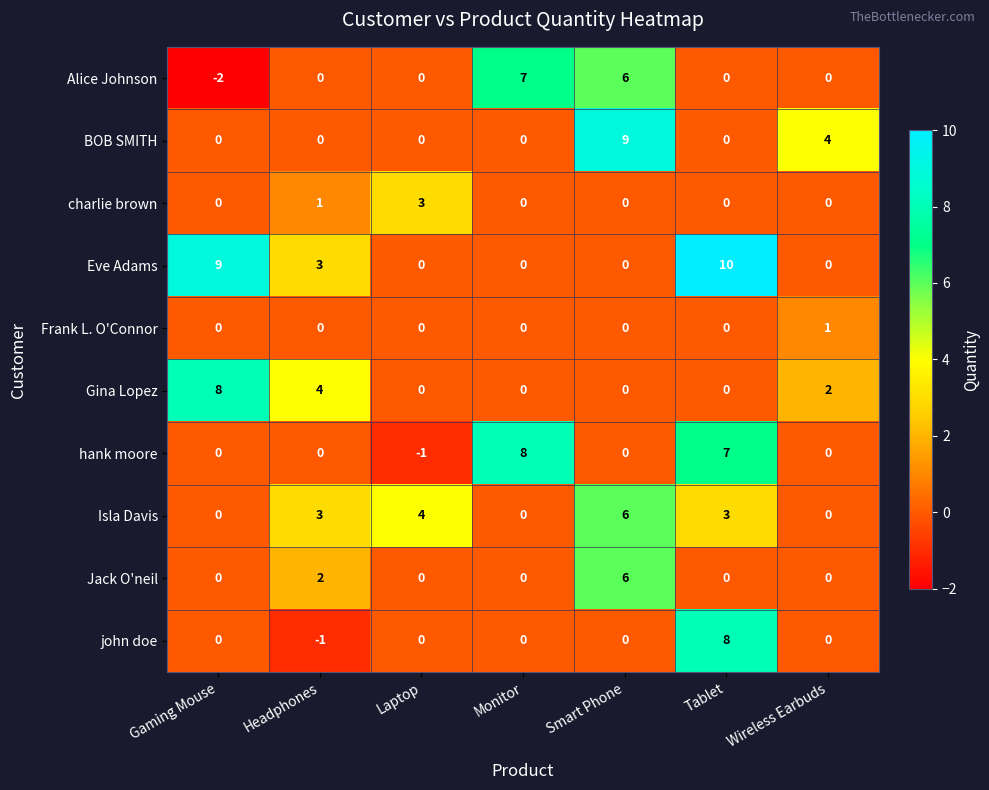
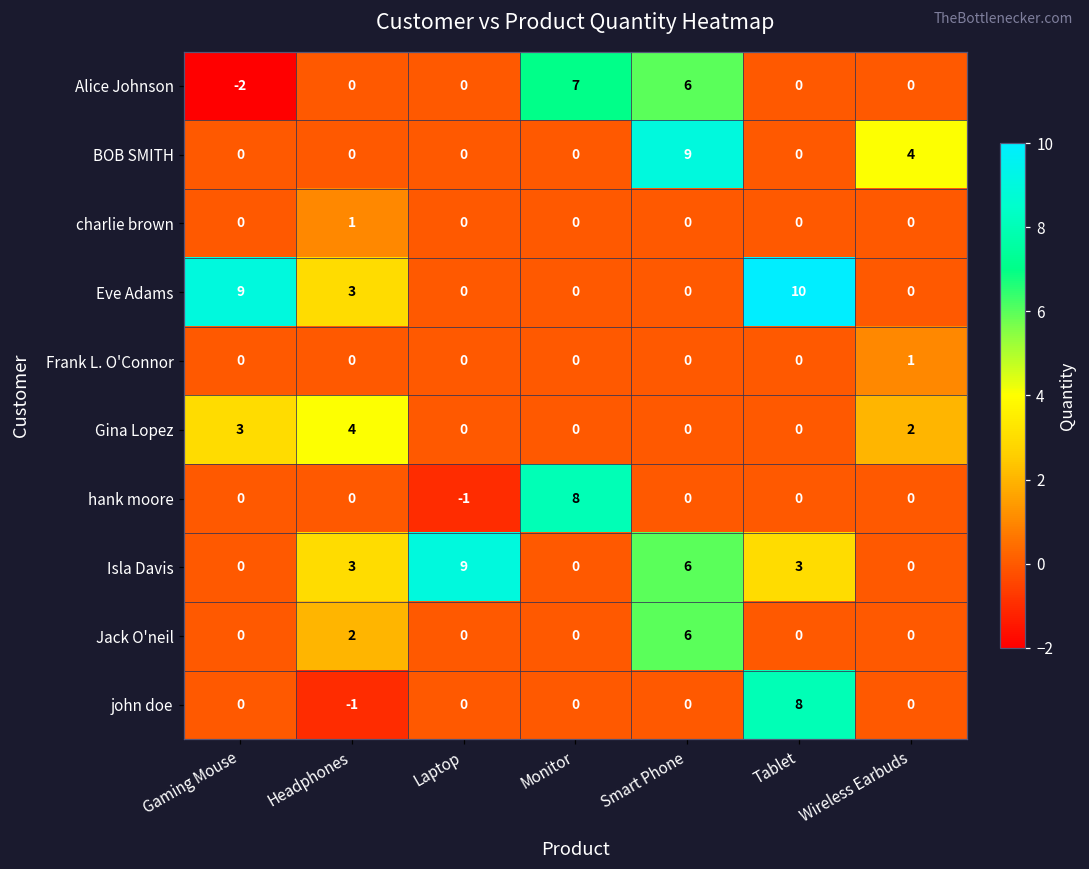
charlie brown, Laptop: 3 -> 0
Gina Lopez, Gaming Mouse: 8 -> 3
hank moore, Tablet: 7 -> 0
Isla Davis, Laptop: 4 -> 9
